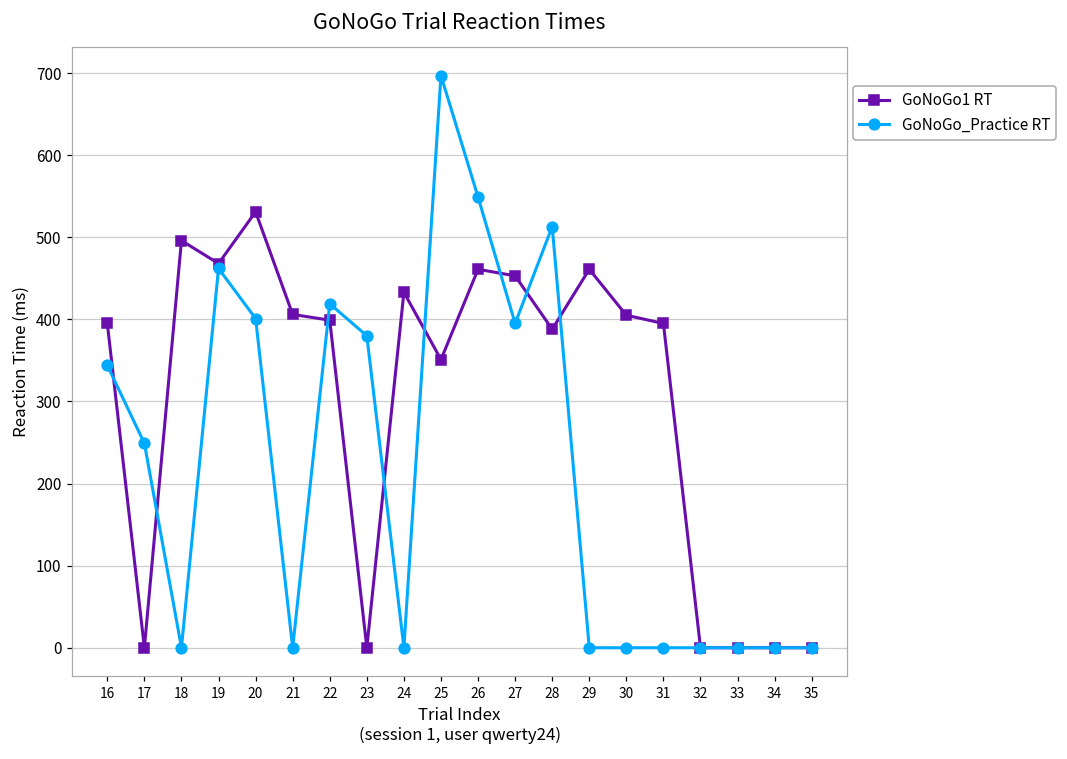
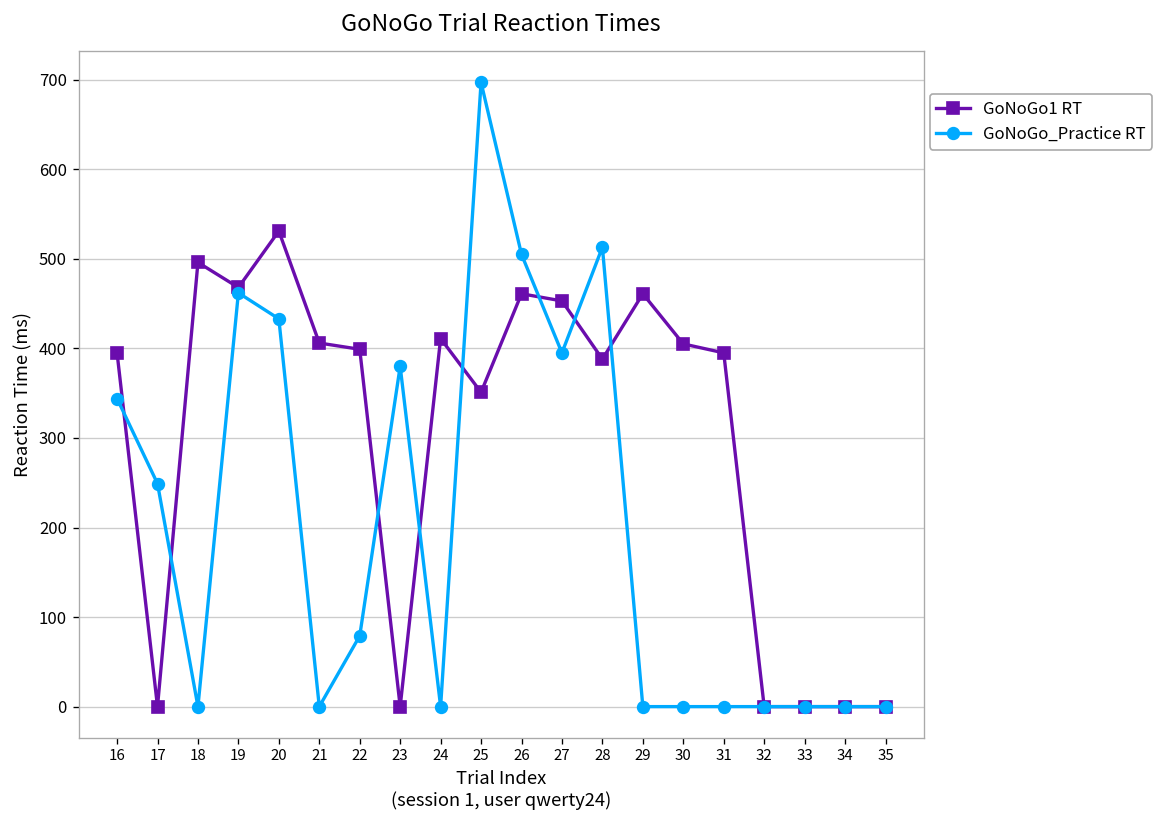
GoNoGo_Practice RT, 20: 400 -> 430
GoNoGo_Practice RT, 22: 420 -> 80
GoNoGo1 RT, 24: 430 -> 410
GoNoGo_Practice RT, 26: 550 -> 510
